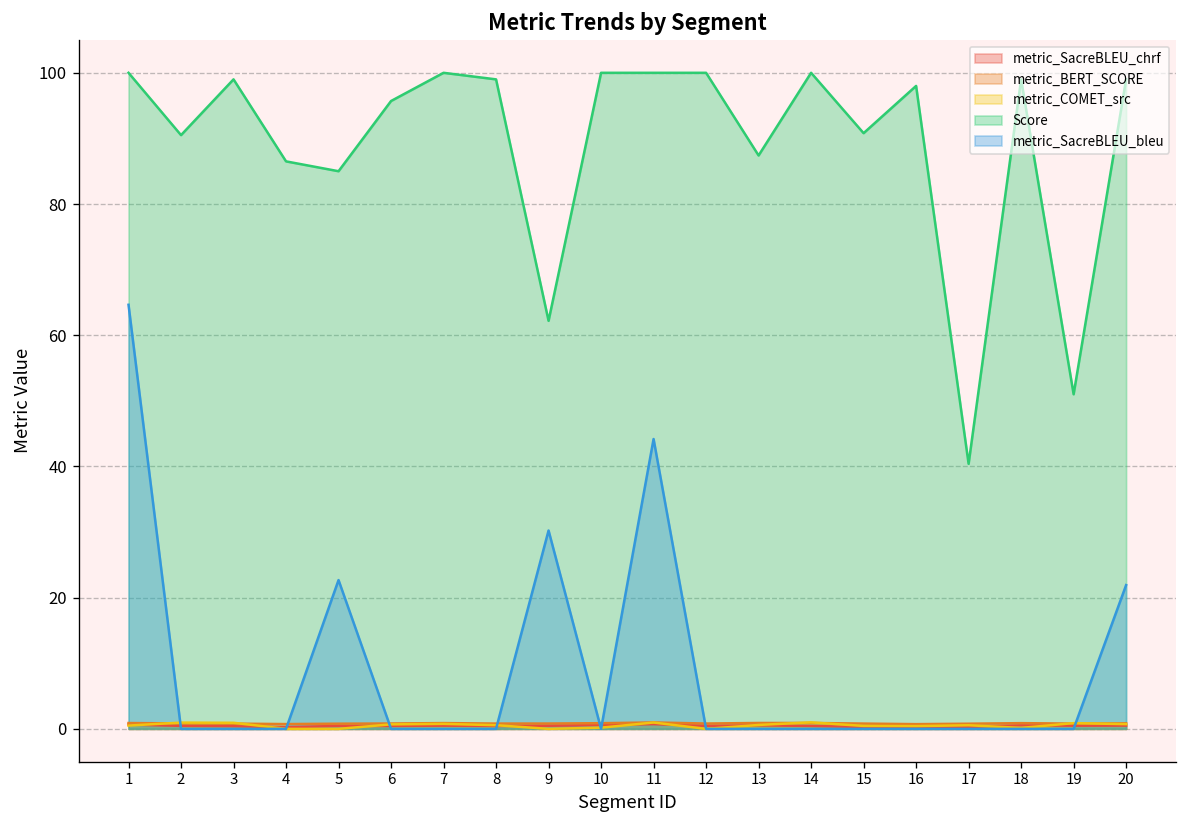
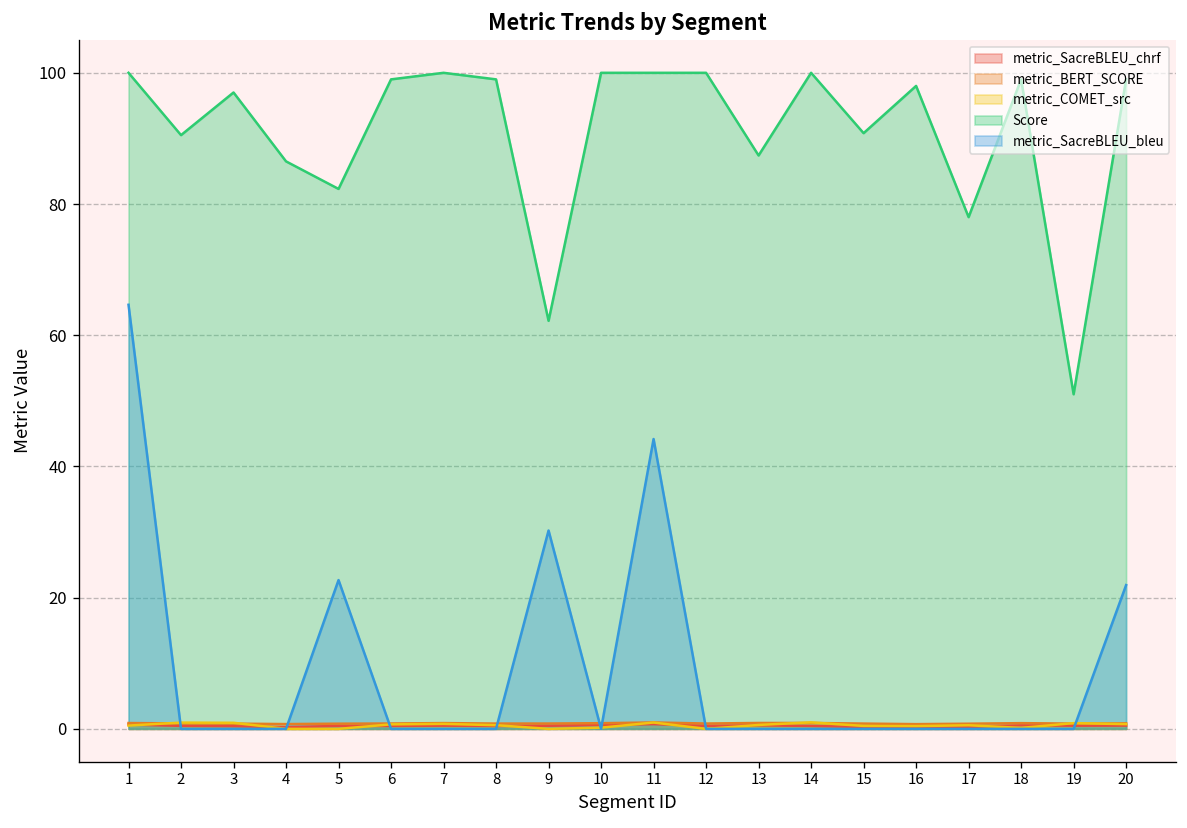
Score, 3: 99 -> 97
Score, 5: 85 -> 82
Score, 6: 96 -> 99
Score, 17: 40 -> 78
